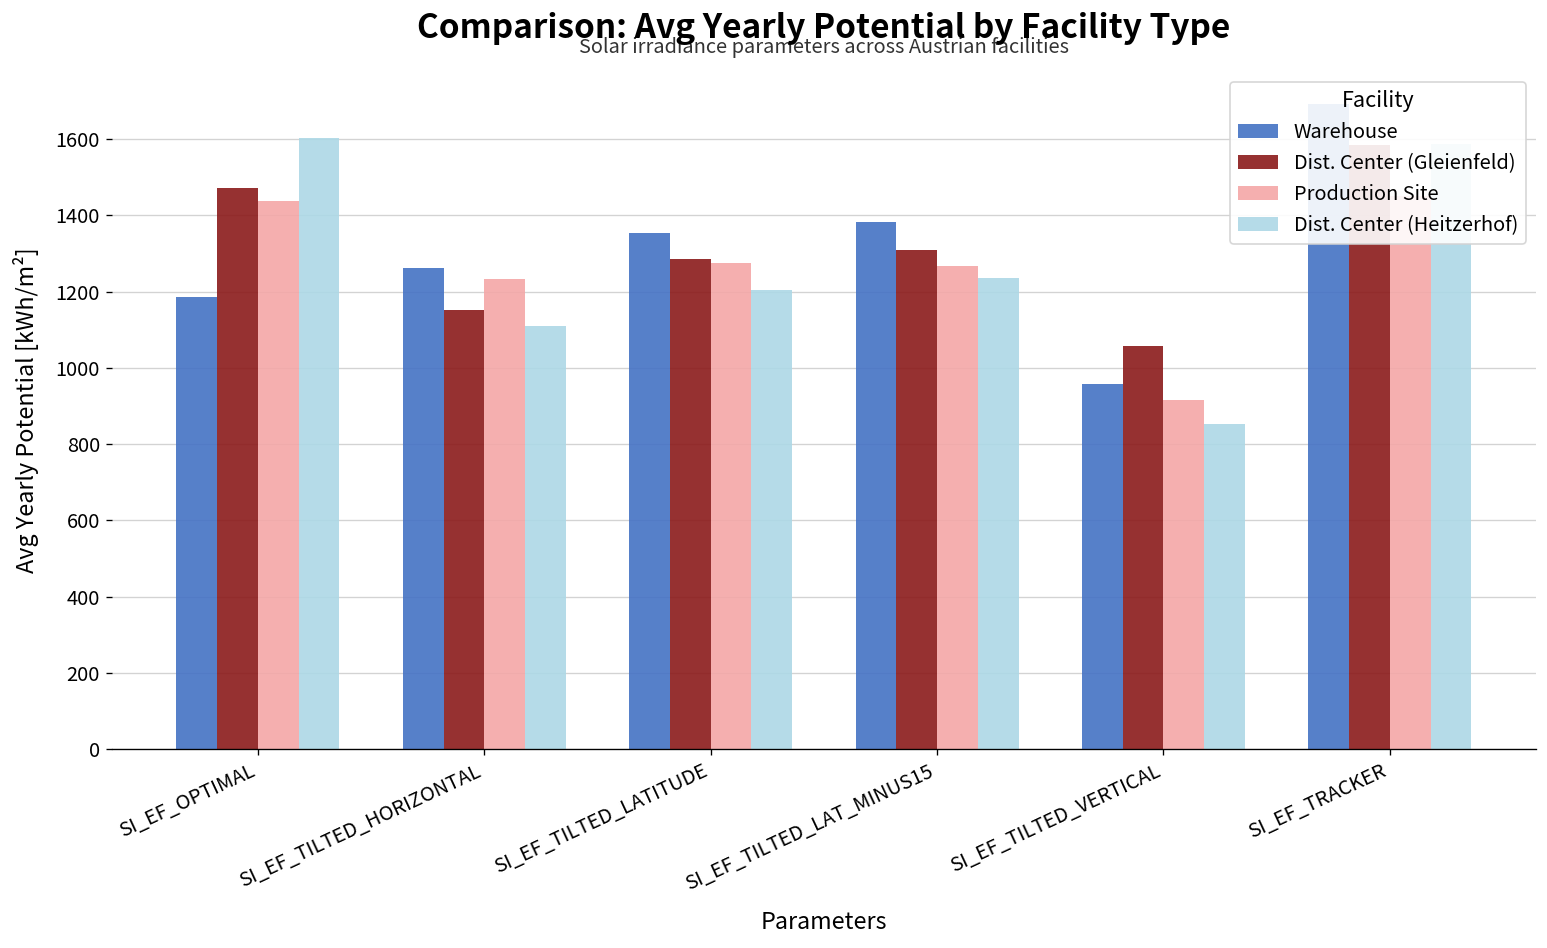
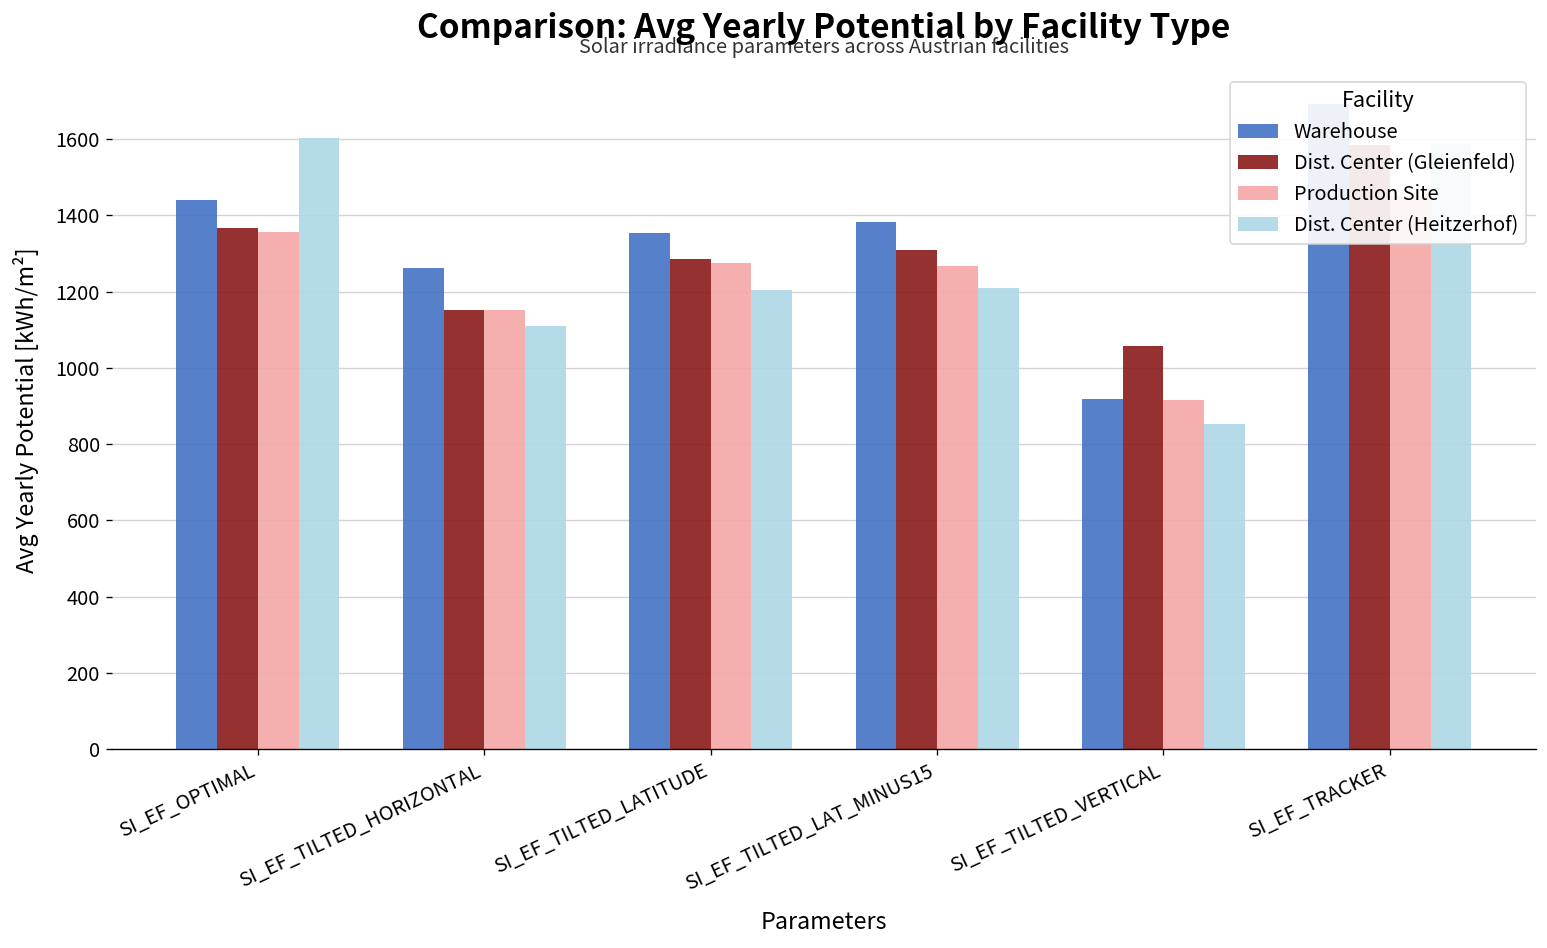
Warehouse, SI_EF_OPTIMAL: 1190 -> 1440
Dist. Center (Gleienfeld), SI_EF_OPTIMAL: 1470 -> 1370
Production Site, SI_EF_OPTIMAL: 1440 -> 1360
Production Site, SI_EF_TILTED_HORIZONTAL: 1230 -> 1150
Dist. Center (Heitzerhof), SI_EF_TILTED_LAT_MINUS15: 1240 -> 1210
Warehouse, SI_EF_TILTED_VERTICAL: 960 -> 920
